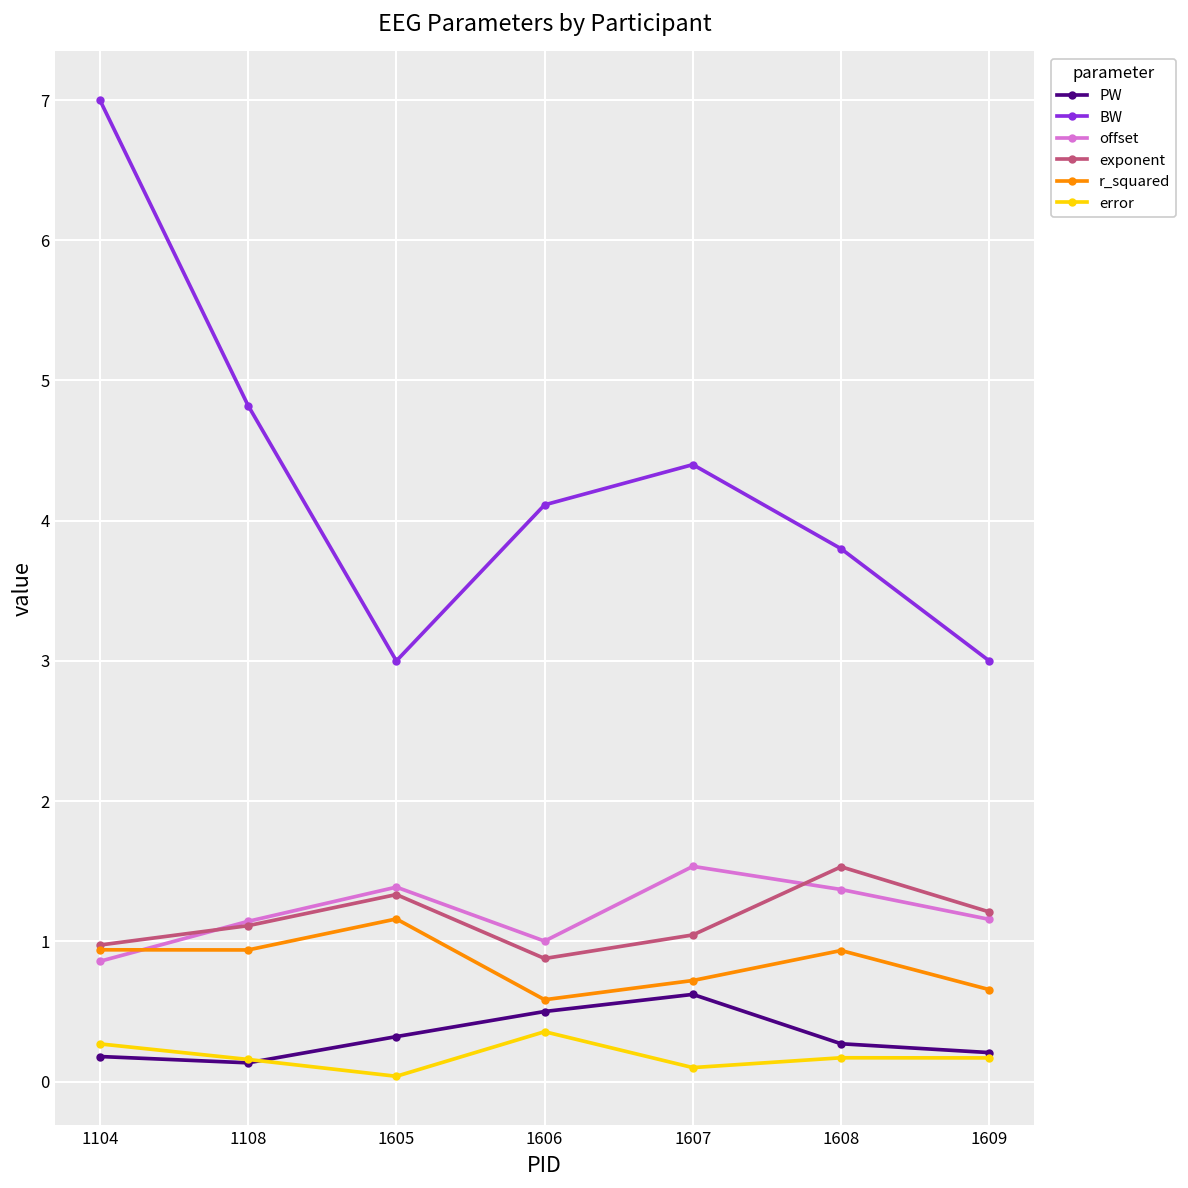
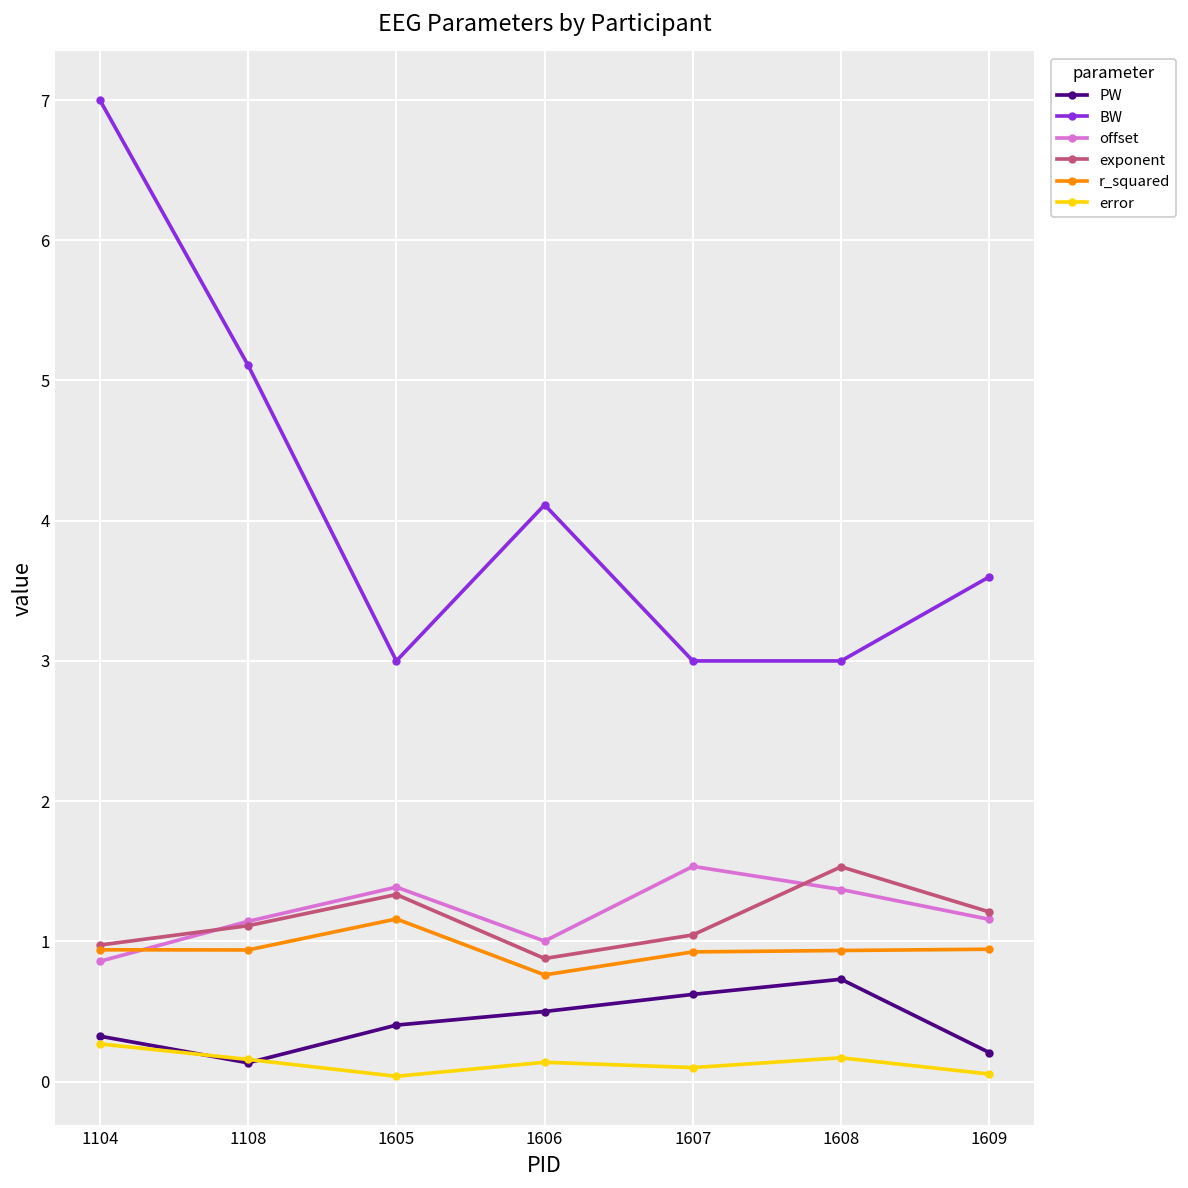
PW, 1104: 0.18 -> 0.32
BW, 1108: 4.82 -> 5.11
PW, 1605: 0.32 -> 0.40
r_squared, 1606: 0.58 -> 0.76
error, 1606: 0.36 -> 0.14
BW, 1607: 4.4 -> 3.0
r_squared, 1607: 0.72 -> 0.93
PW, 1608: 0.27 -> 0.73
BW, 1608: 3.8 -> 3.0
BW, 1609: 3.0 -> 3.6
r_squared, 1609: 0.66 -> 0.94
error, 1609: 0.17 -> 0.05
